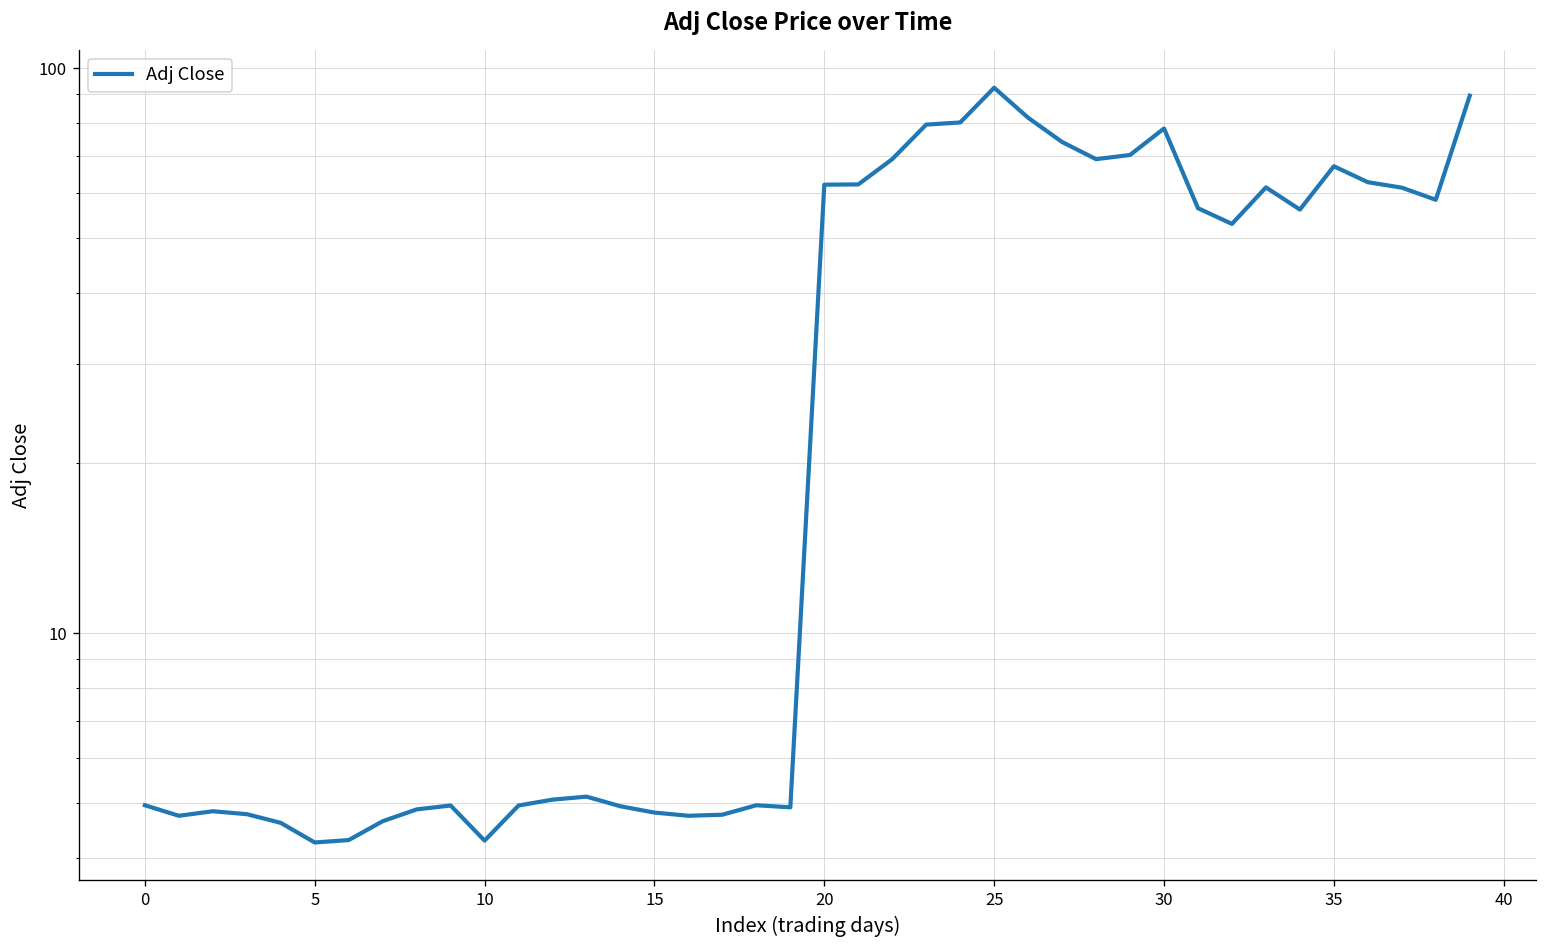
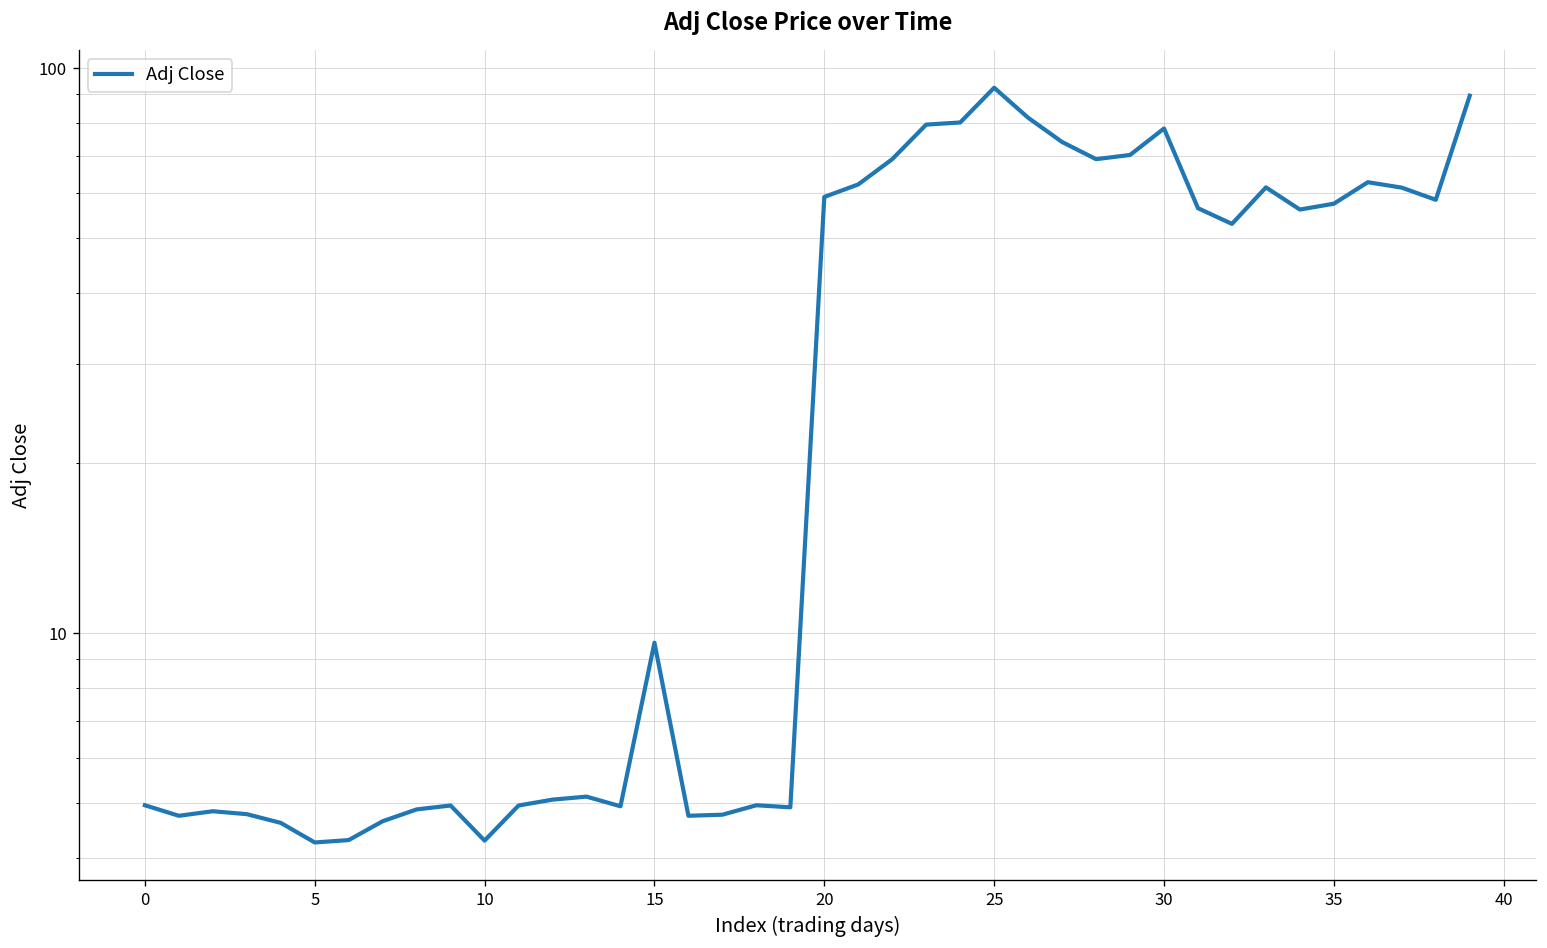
15: 4.8 -> 9.6
20: 62 -> 59
35: 67 -> 58
